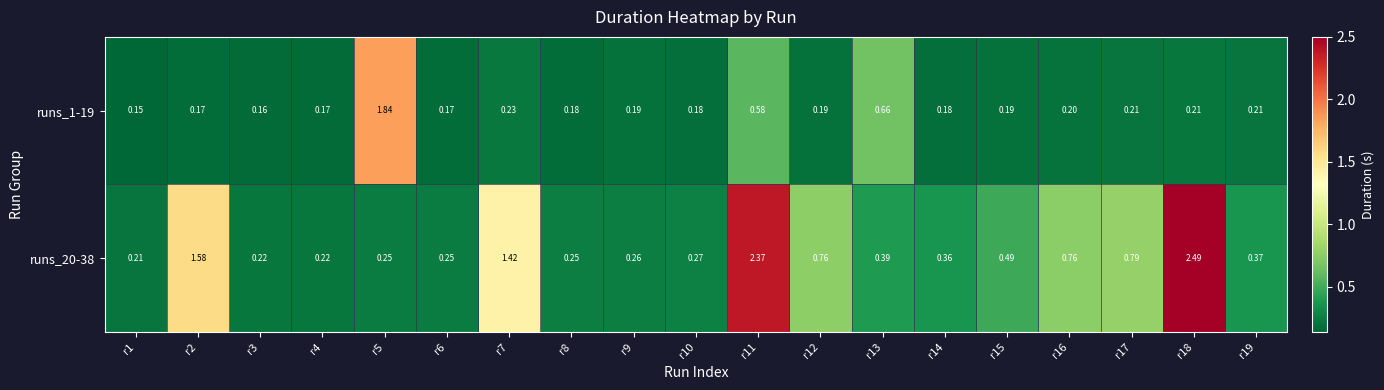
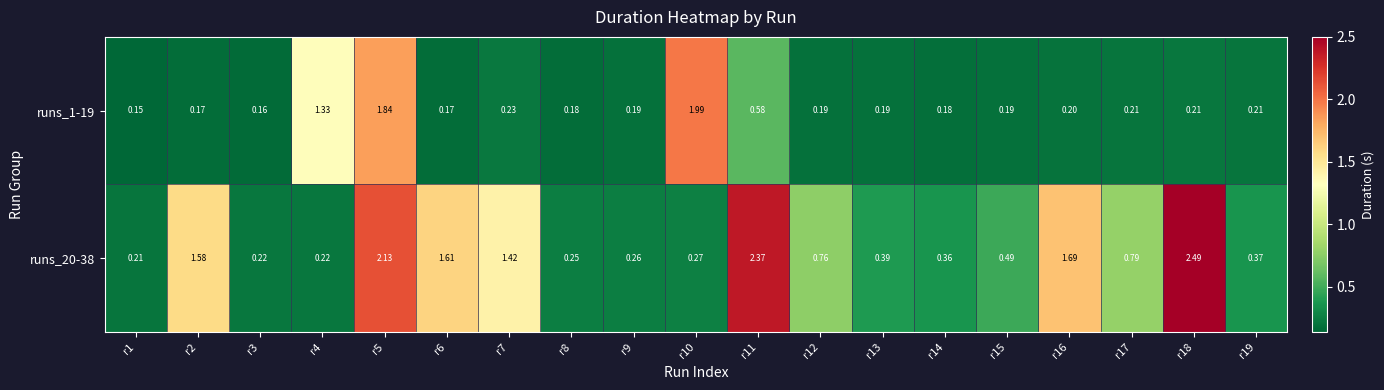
runs_1-19, r4: 0.17 -> 1.33
runs_1-19, r10: 0.18 -> 1.99
runs_1-19, r13: 0.66 -> 0.19
runs_20-38, r5: 0.25 -> 2.13
runs_20-38, r6: 0.25 -> 1.61
runs_20-38, r16: 0.76 -> 1.69
